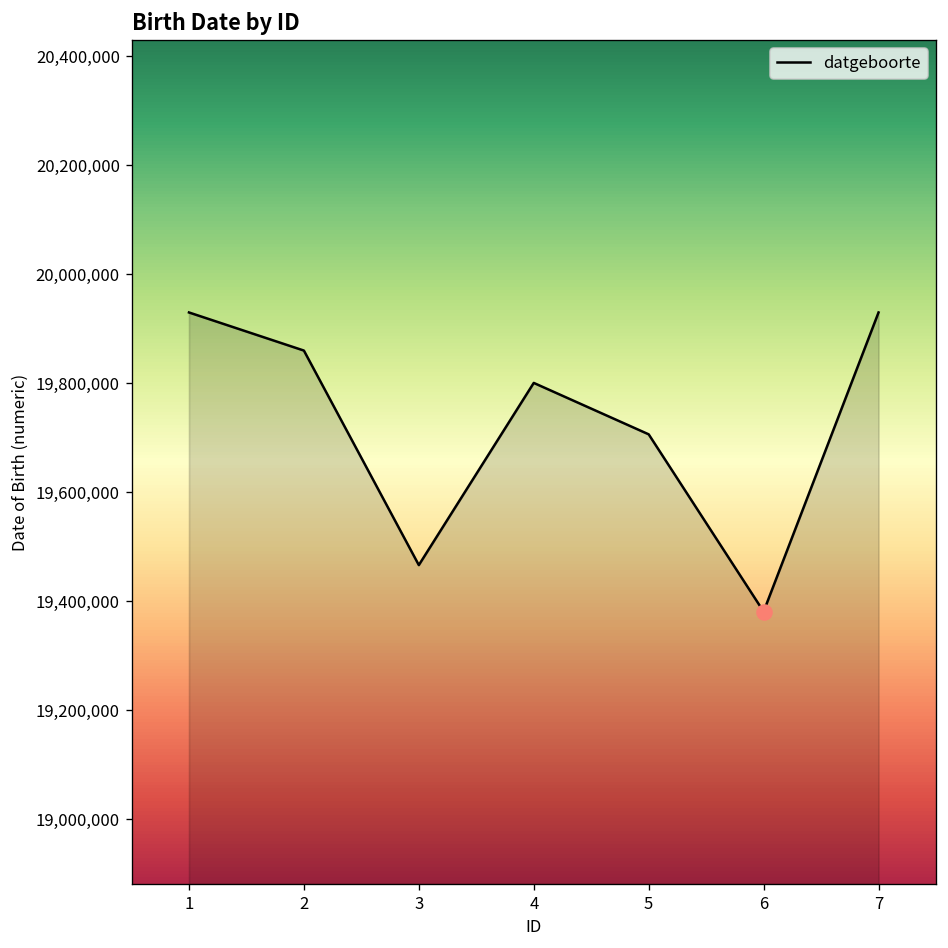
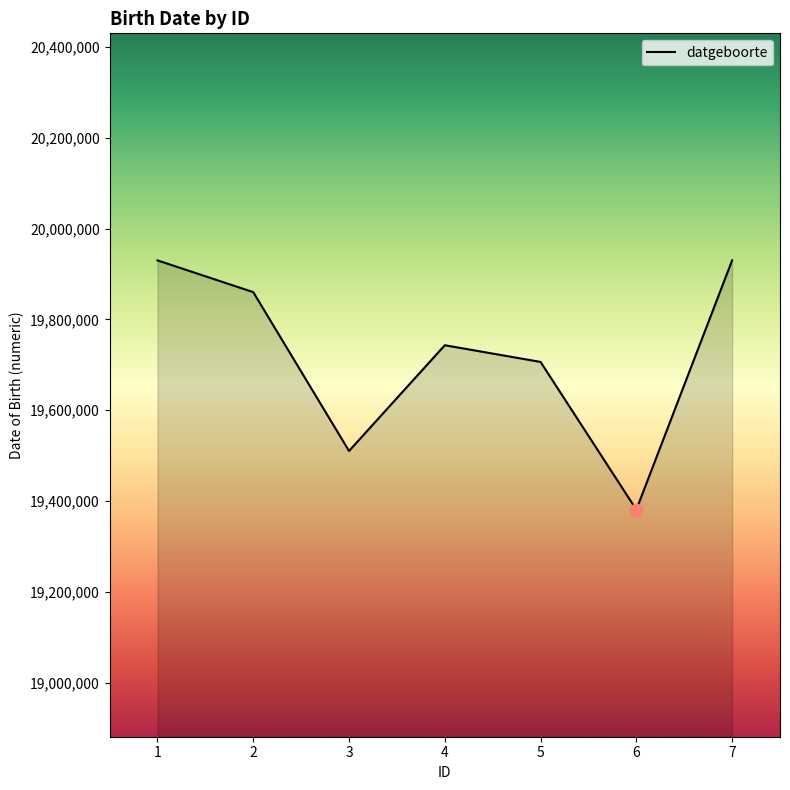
datgeboorte, 3: 19,470,000 -> 19,510,000
datgeboorte, 4: 19,800,000 -> 19,740,000
